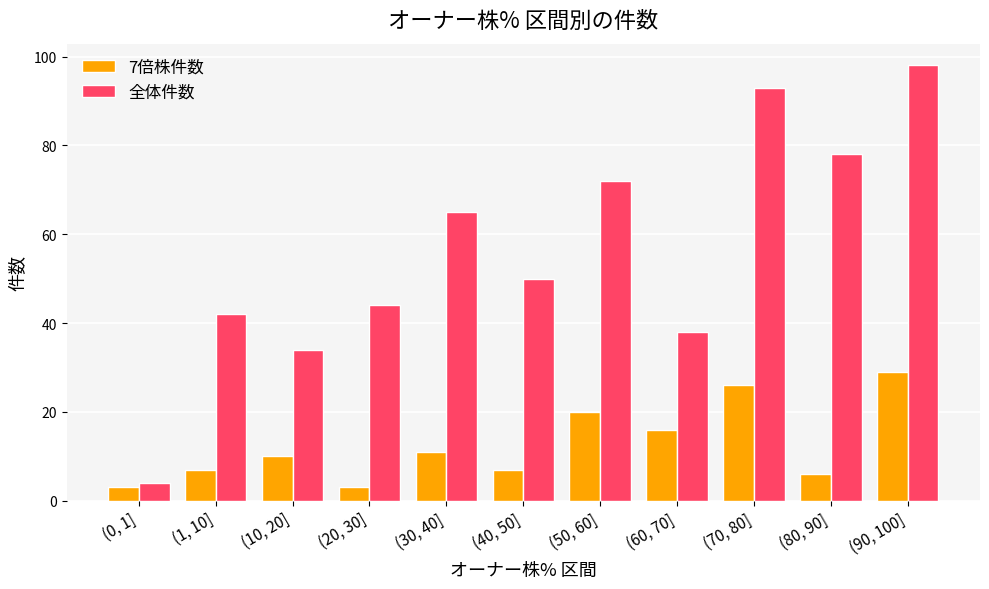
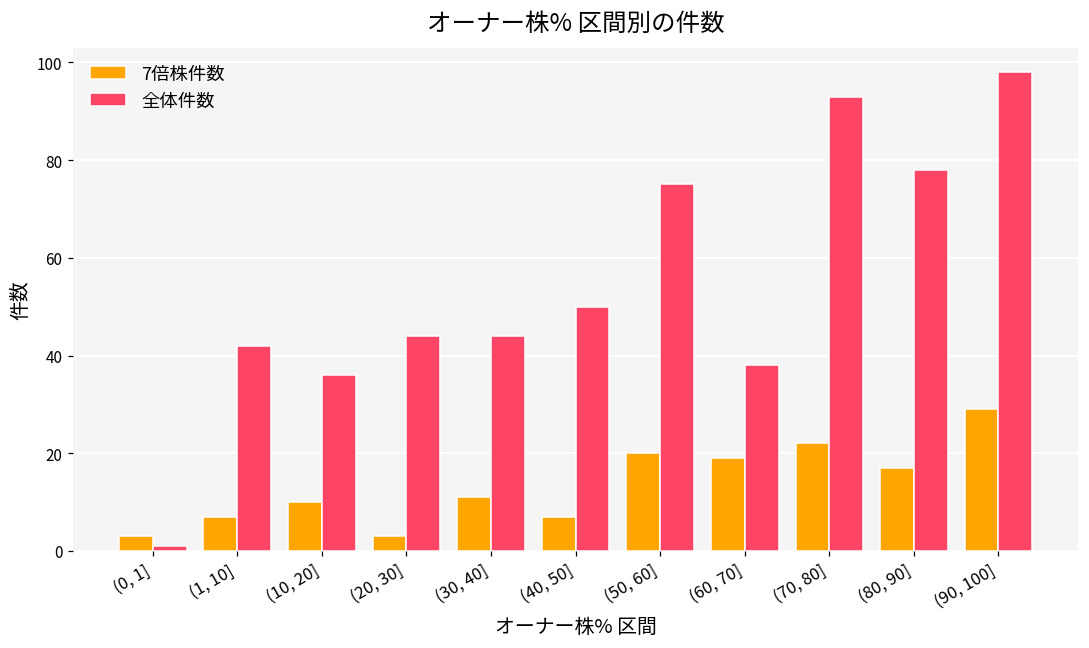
全体件数, (0, 1]: 4 -> 1
全体件数, (10, 20]: 34 -> 36
全体件数, (30, 40]: 65 -> 44
全体件数, (50, 60]: 72 -> 75
7倍株件数, (60, 70]: 16 -> 19
7倍株件数, (70, 80]: 26 -> 22
7倍株件数, (80, 90]: 6 -> 17
